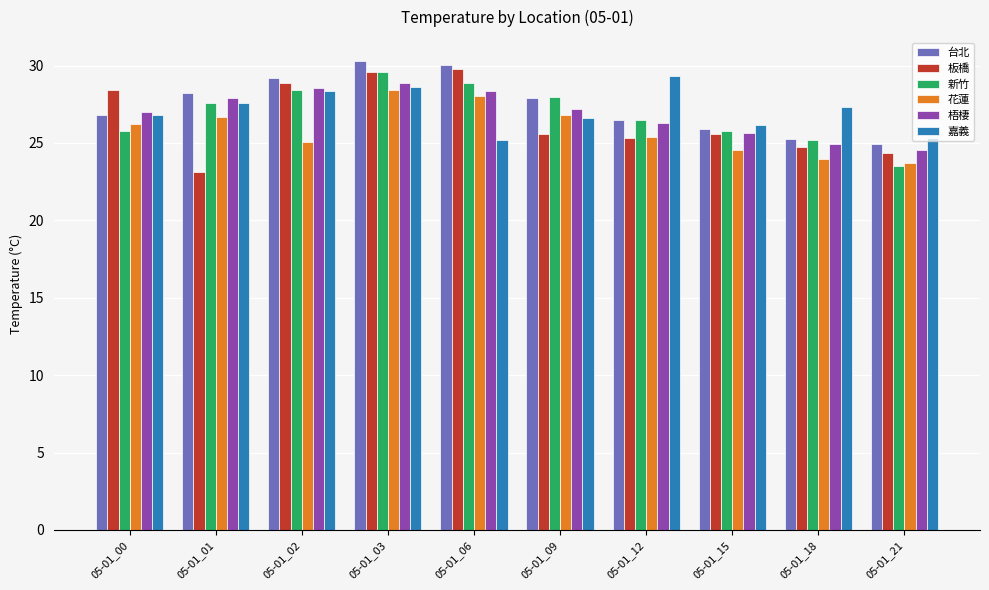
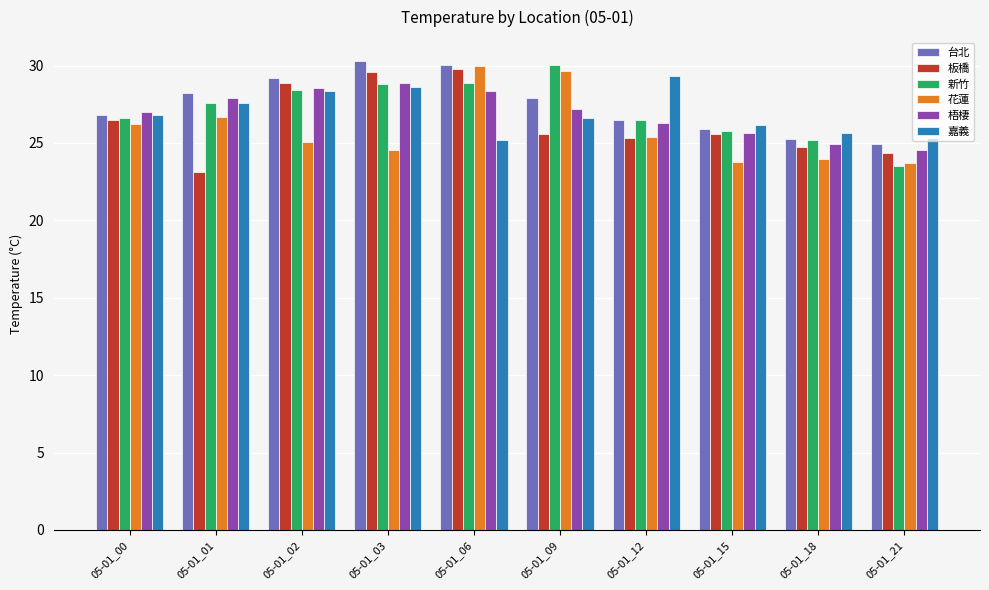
板橋, 05-01_00: 28.4 -> 26.5
新竹, 05-01_00: 25.7 -> 26.6
新竹, 05-01_03: 29.6 -> 28.8
花蓮, 05-01_03: 28.4 -> 24.6
花蓮, 05-01_06: 28.0 -> 30.0
新竹, 05-01_09: 28.0 -> 30.0
花蓮, 05-01_09: 26.8 -> 29.6
花蓮, 05-01_15: 24.5 -> 23.7
嘉義, 05-01_18: 27.3 -> 25.7
